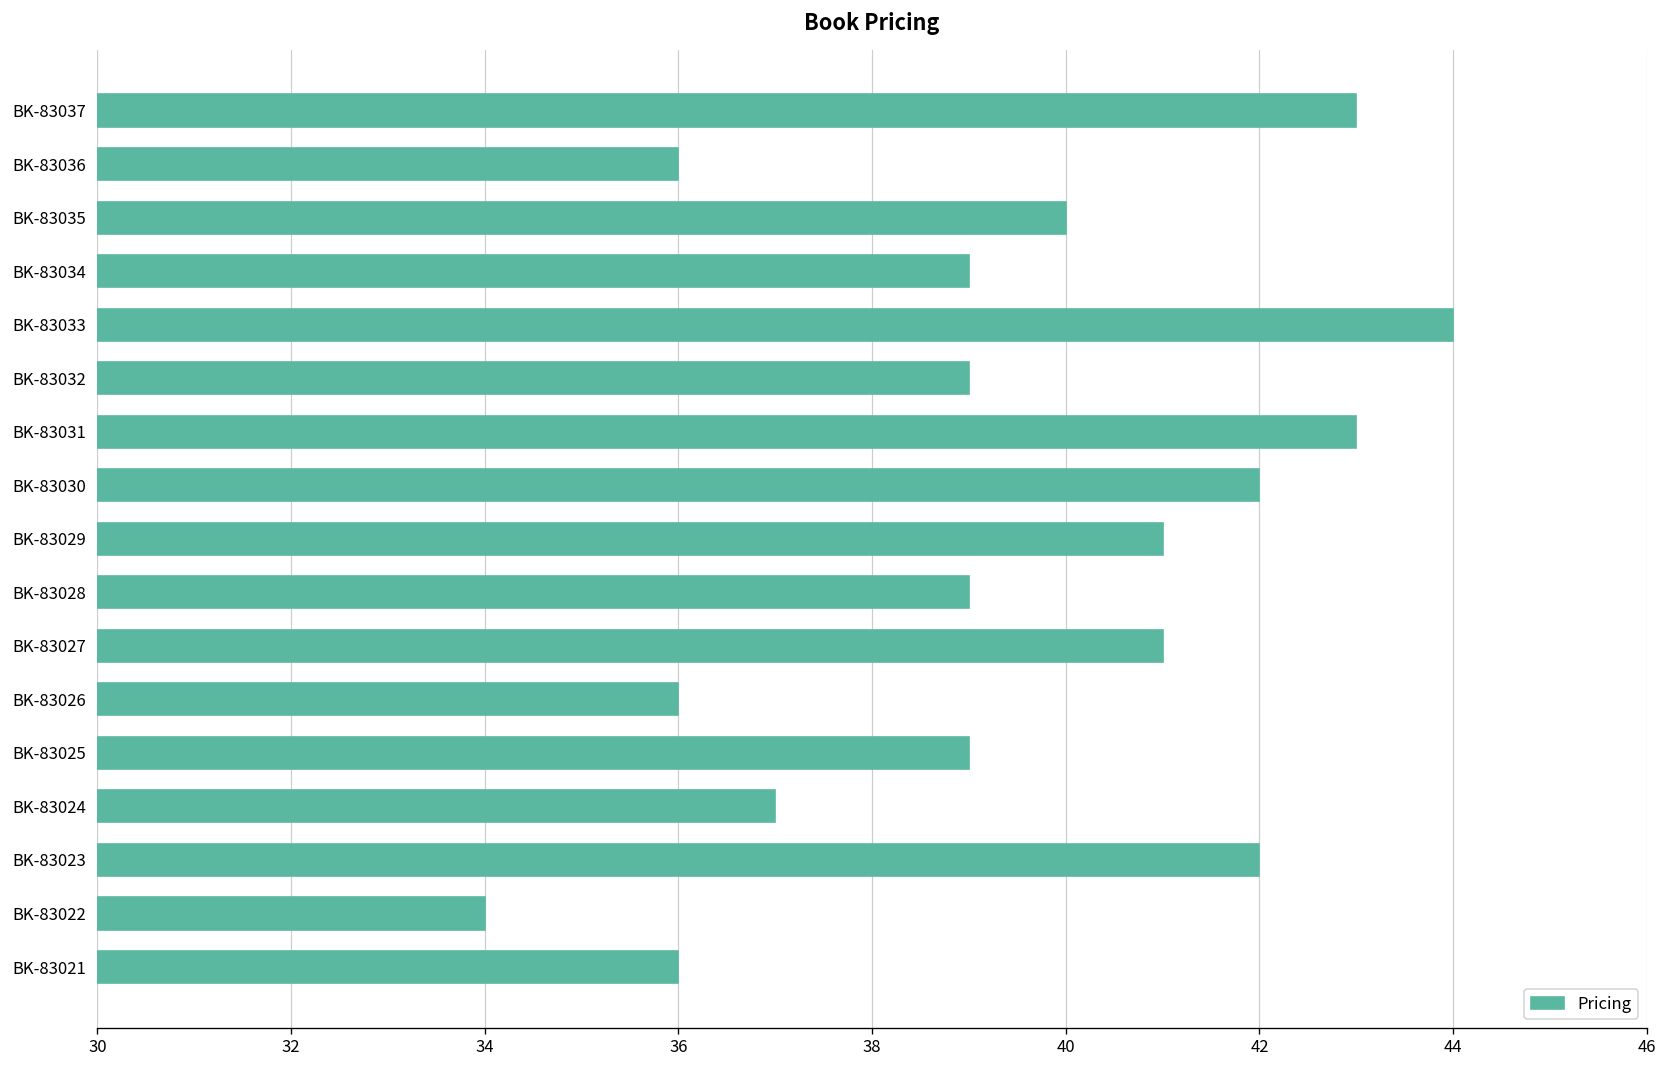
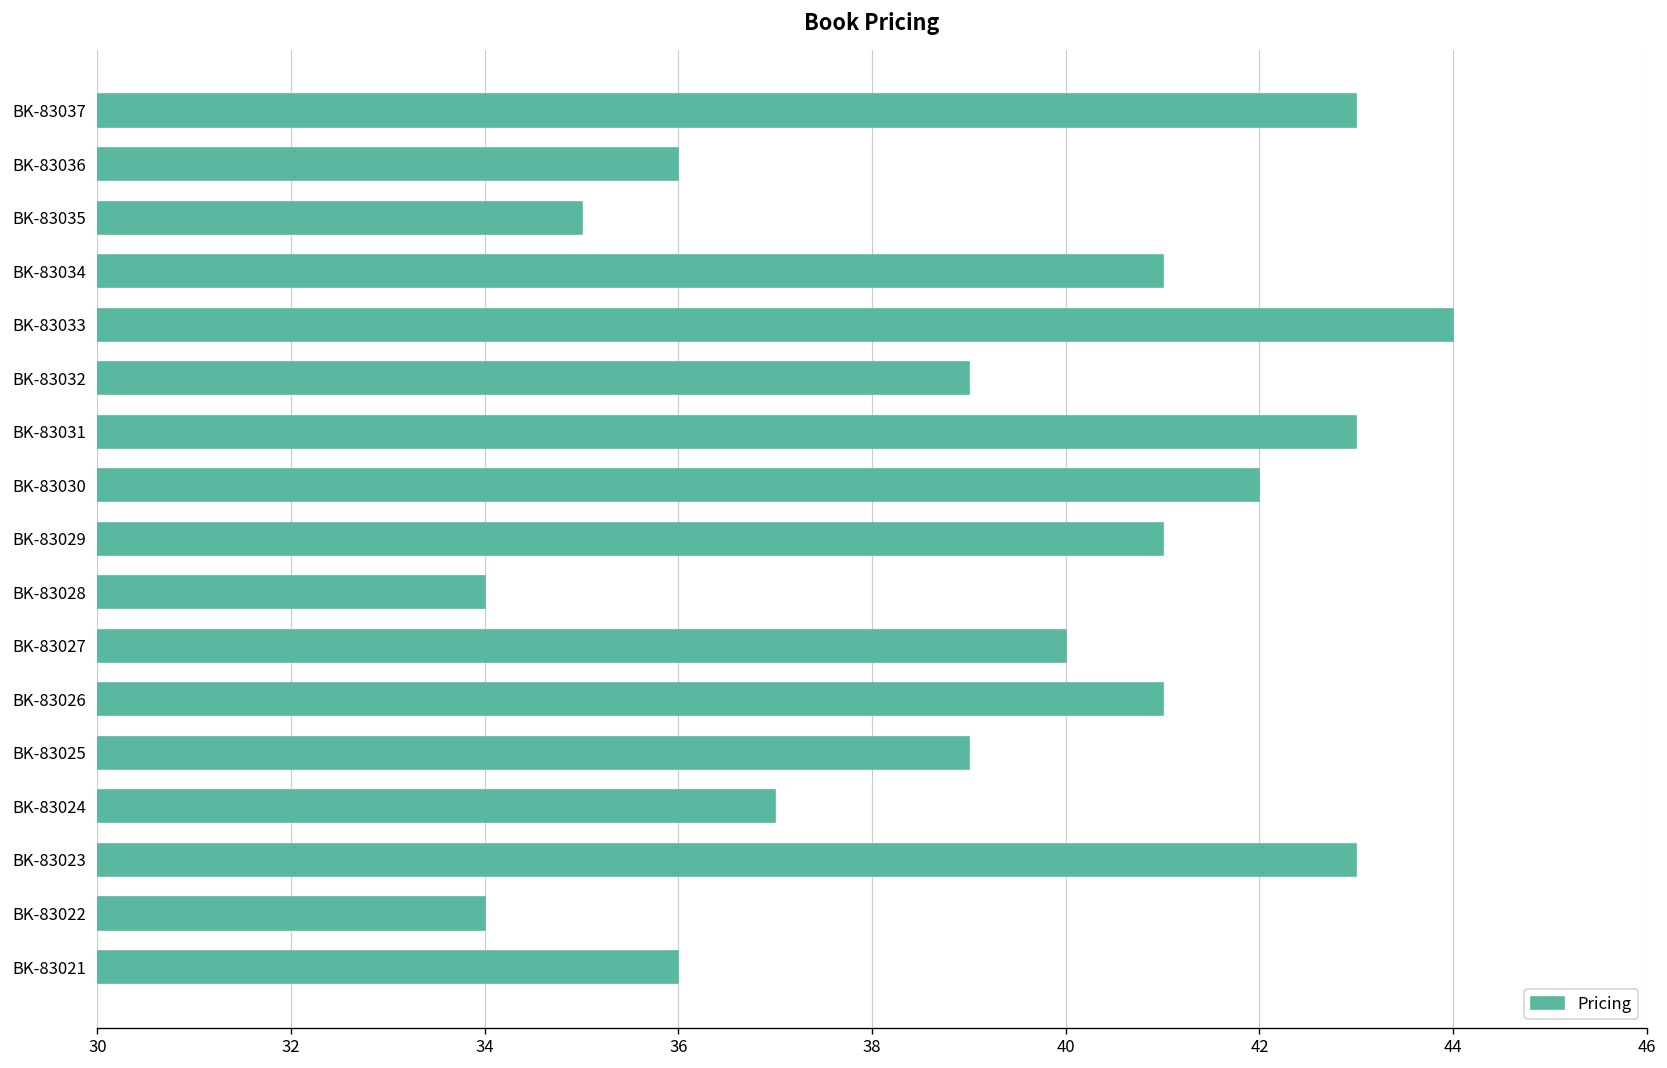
BK-83035: 40 -> 35
BK-83034: 39 -> 41
BK-83028: 39 -> 34
BK-83027: 41 -> 40
BK-83026: 36 -> 41
BK-83023: 42 -> 43
